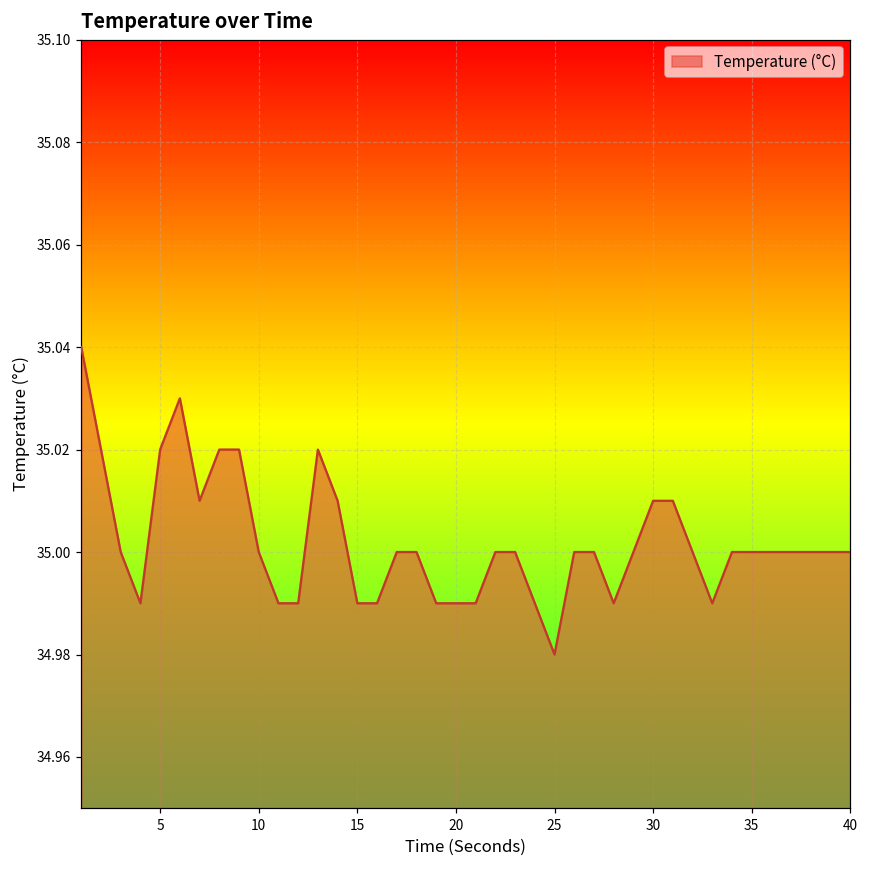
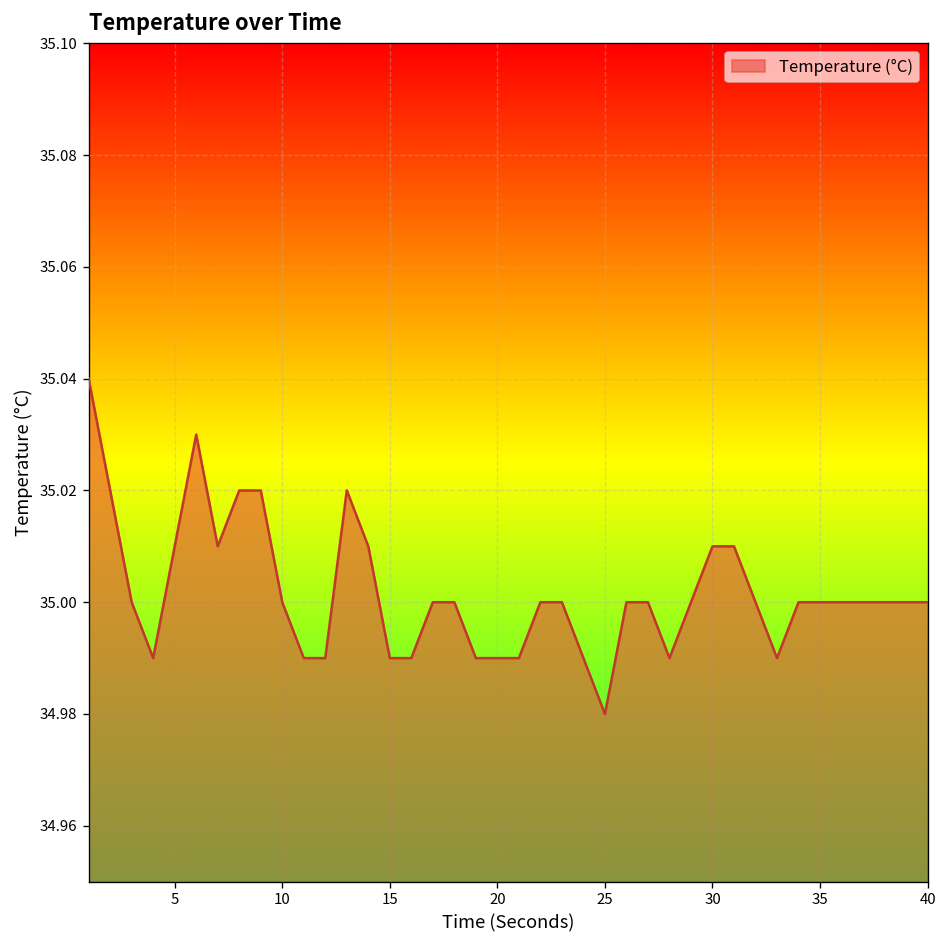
5: 35.02 -> 35.01
